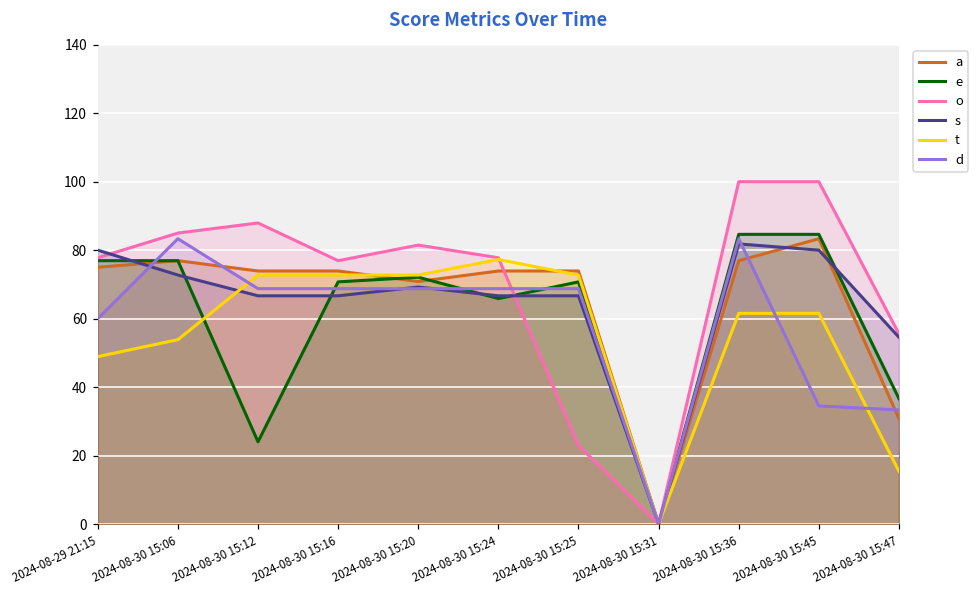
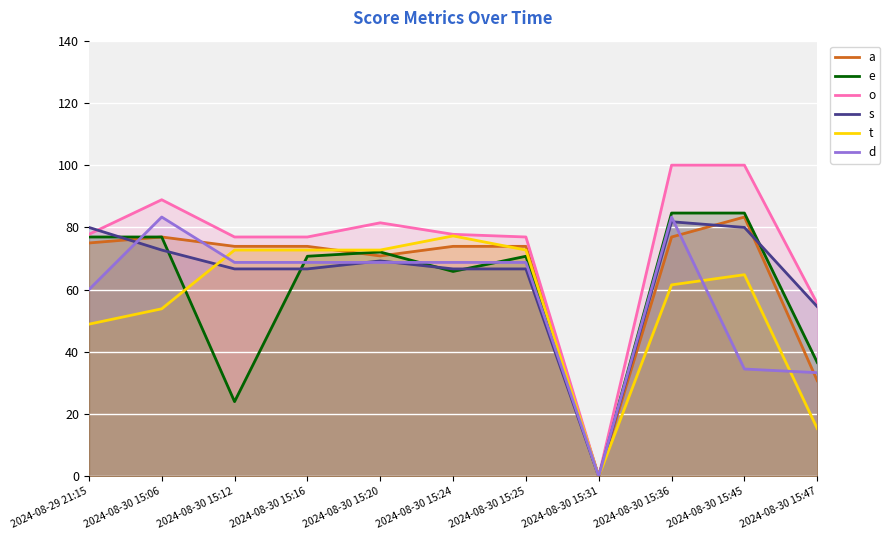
o, 2024-08-30 15:06: 85 -> 89
o, 2024-08-30 15:12: 88 -> 77
o, 2024-08-30 15:25: 23 -> 77
t, 2024-08-30 15:45: 62 -> 65
